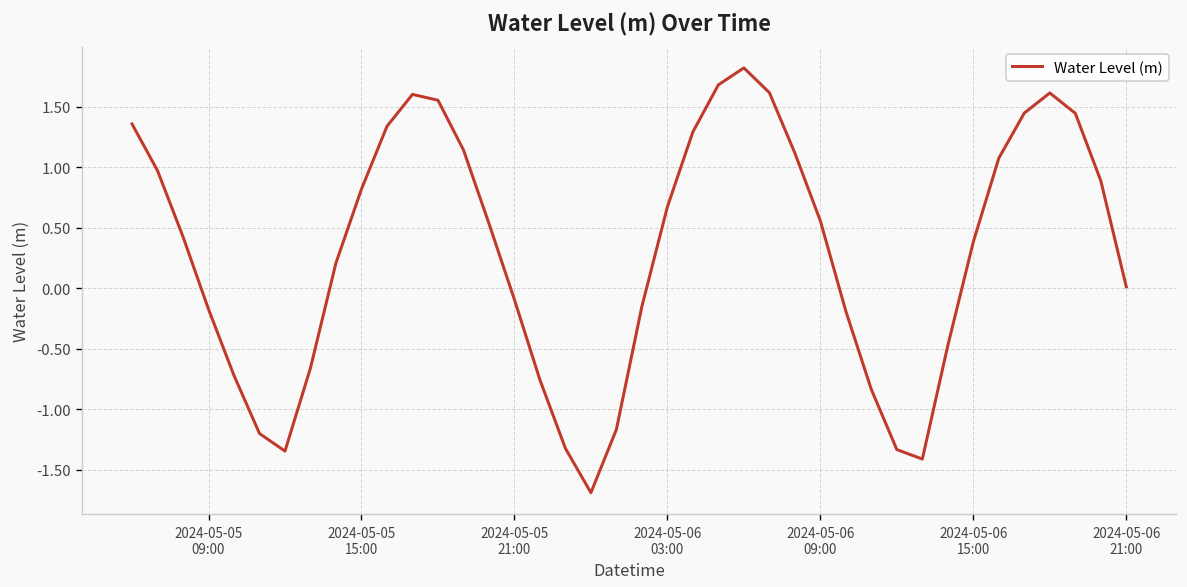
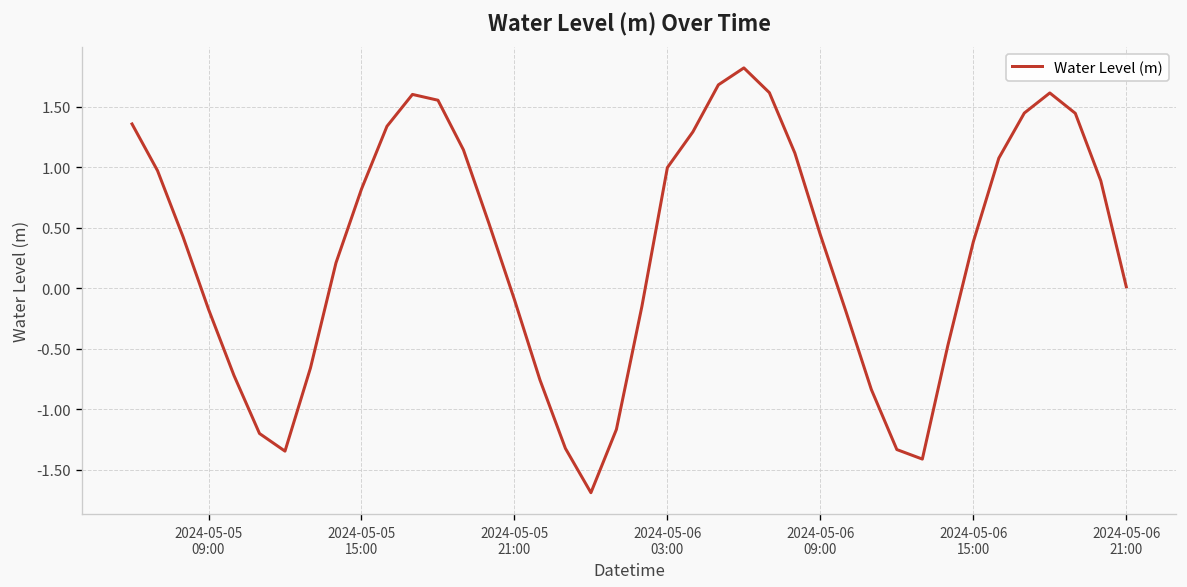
2024-05-06 03:00: 0.67 -> 1.00
2024-05-06 09:00: 0.56 -> 0.44
